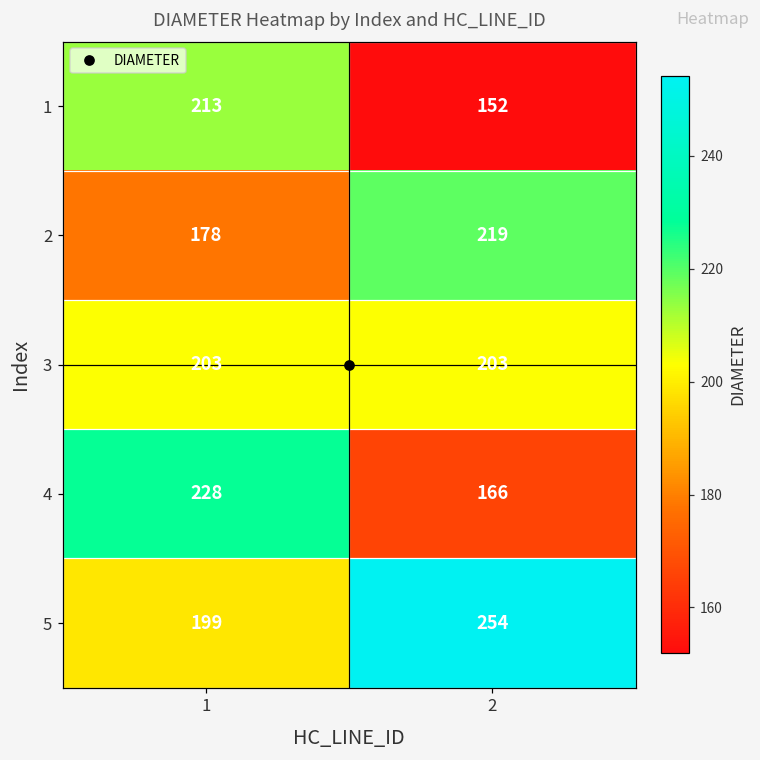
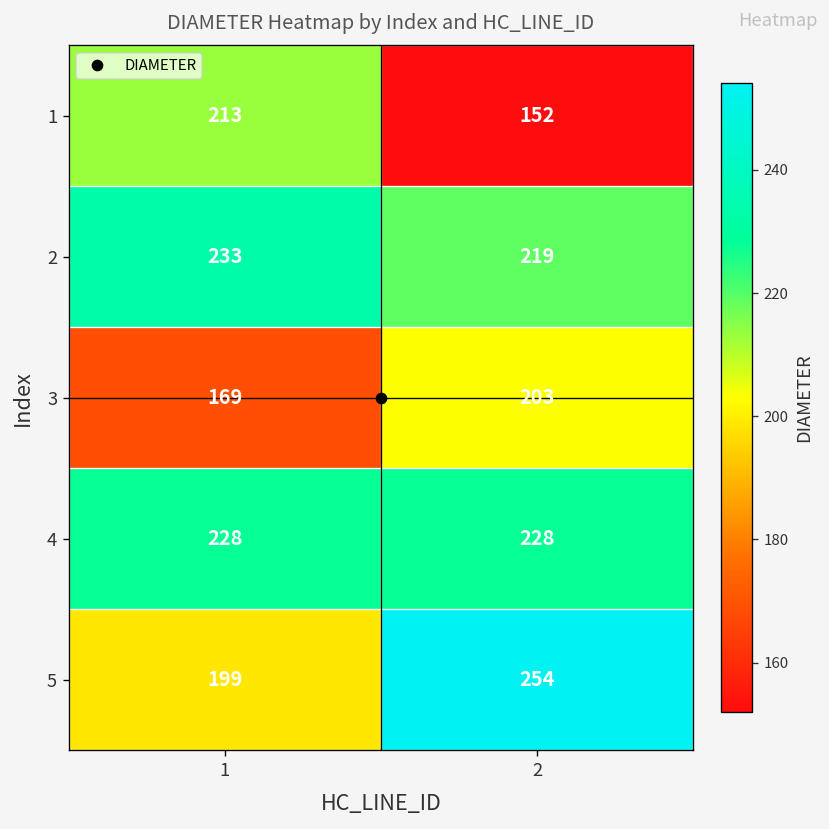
2, 1: 178 -> 233
3, 1: 203 -> 169
4, 2: 166 -> 228
